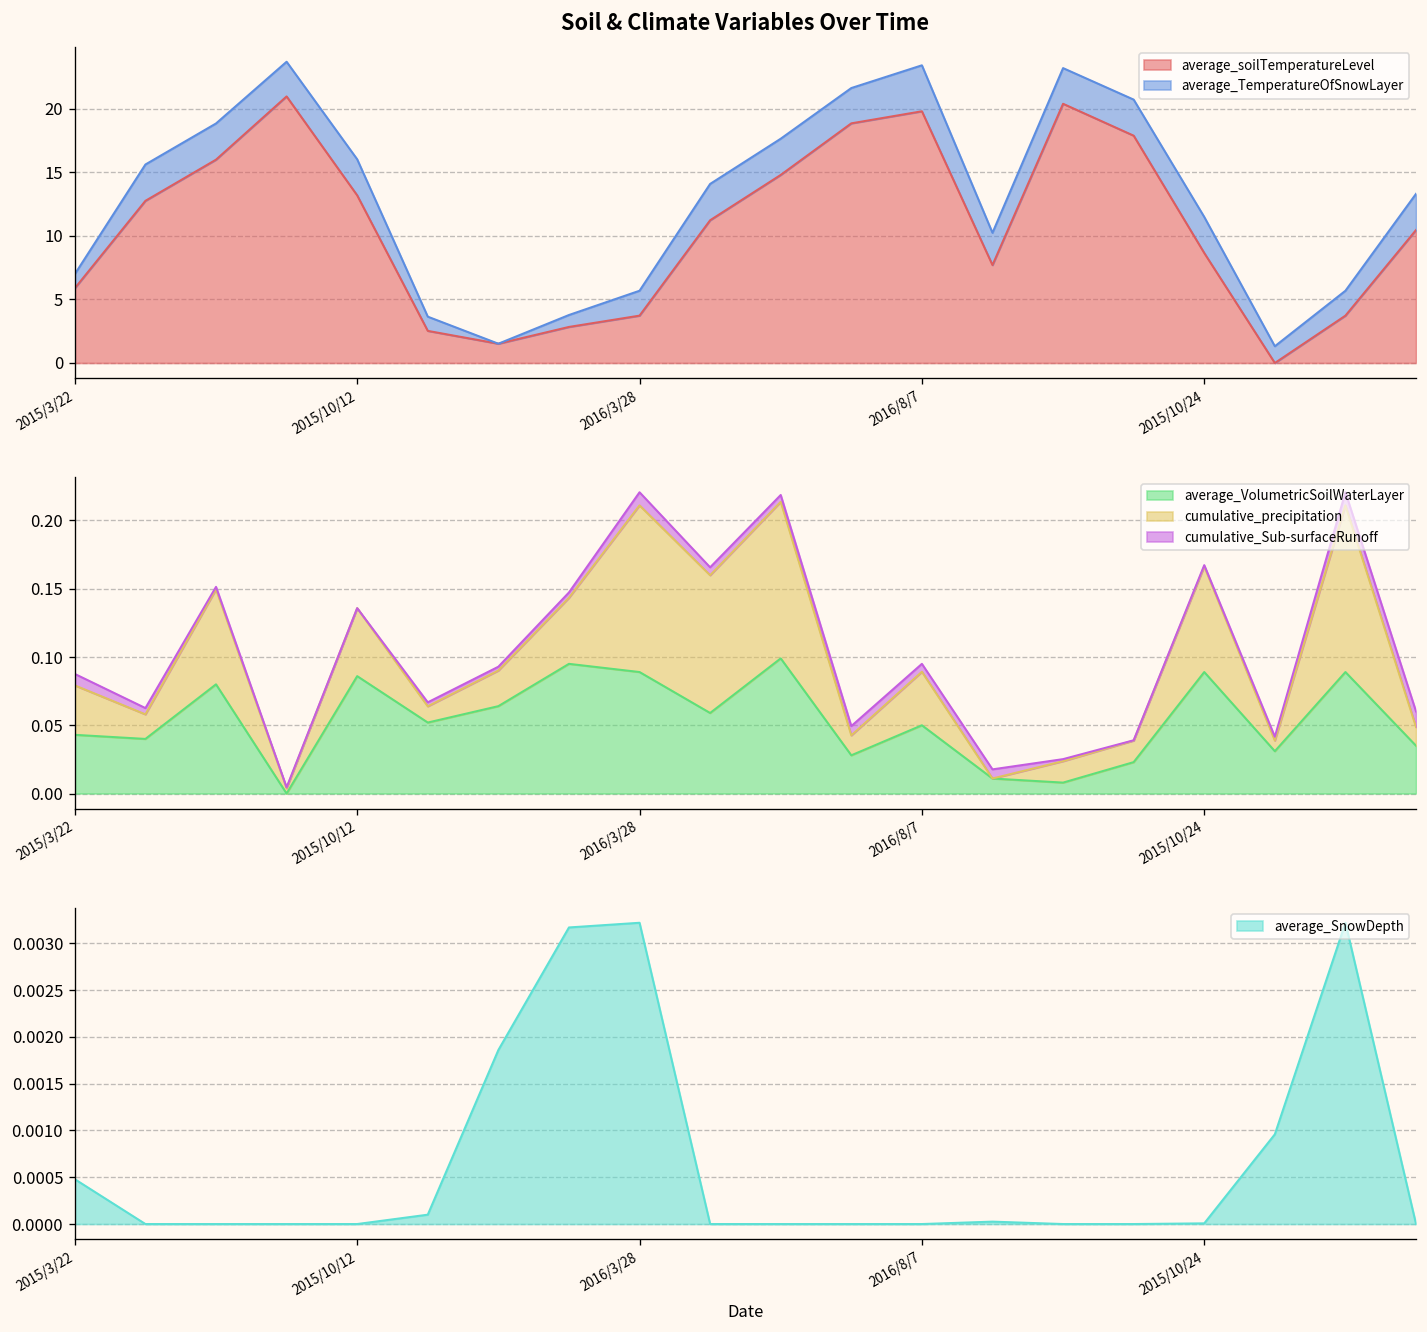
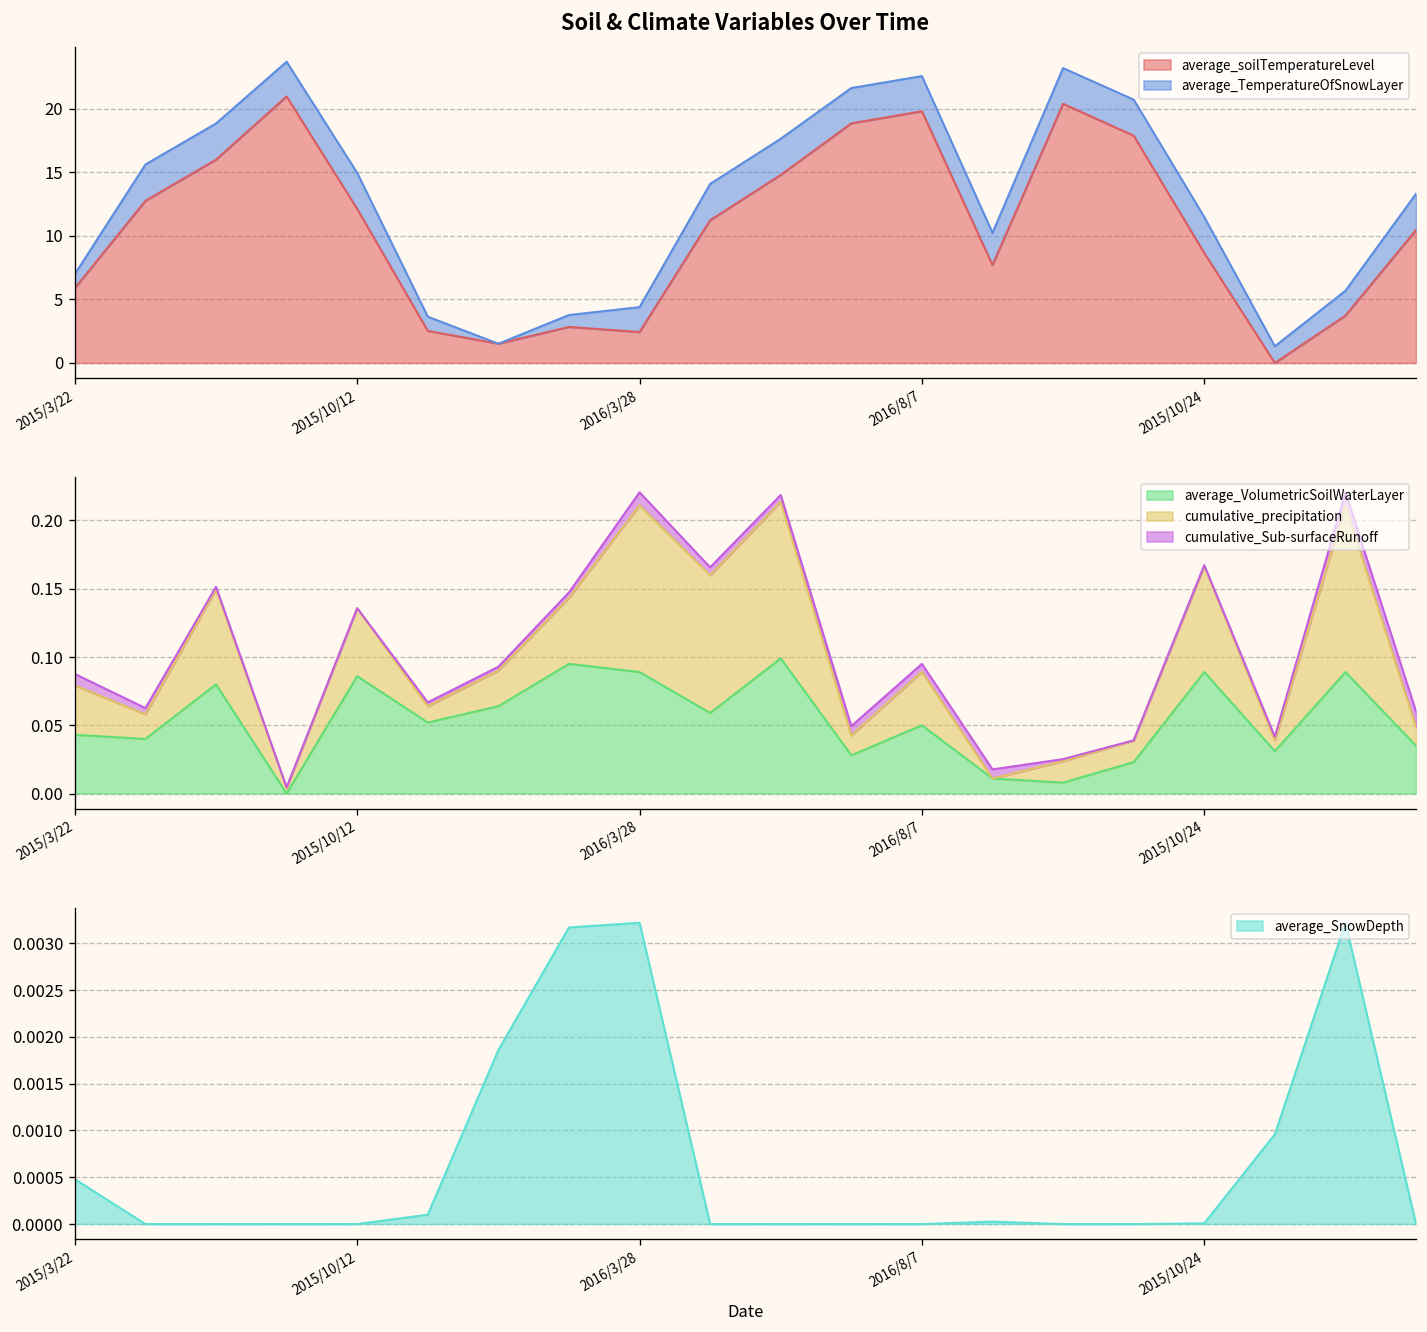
Soil & Climate Variables Over Time, average_soilTemperatureLevel, 2015/10/12: 13.2 -> 12.1
Soil & Climate Variables Over Time, average_soilTemperatureLevel, 2016/3/28: 3.7 -> 2.4
Soil & Climate Variables Over Time, average_TemperatureOfSnowLayer, 2016/8/7: 3.6 -> 2.8
